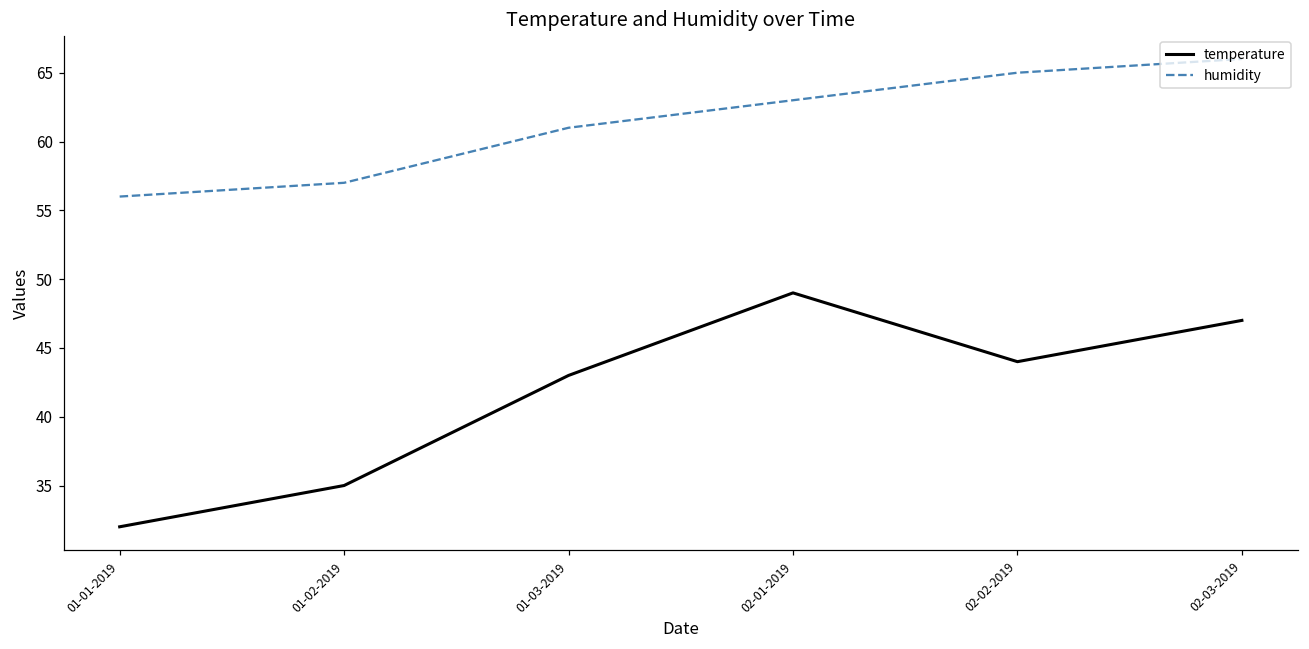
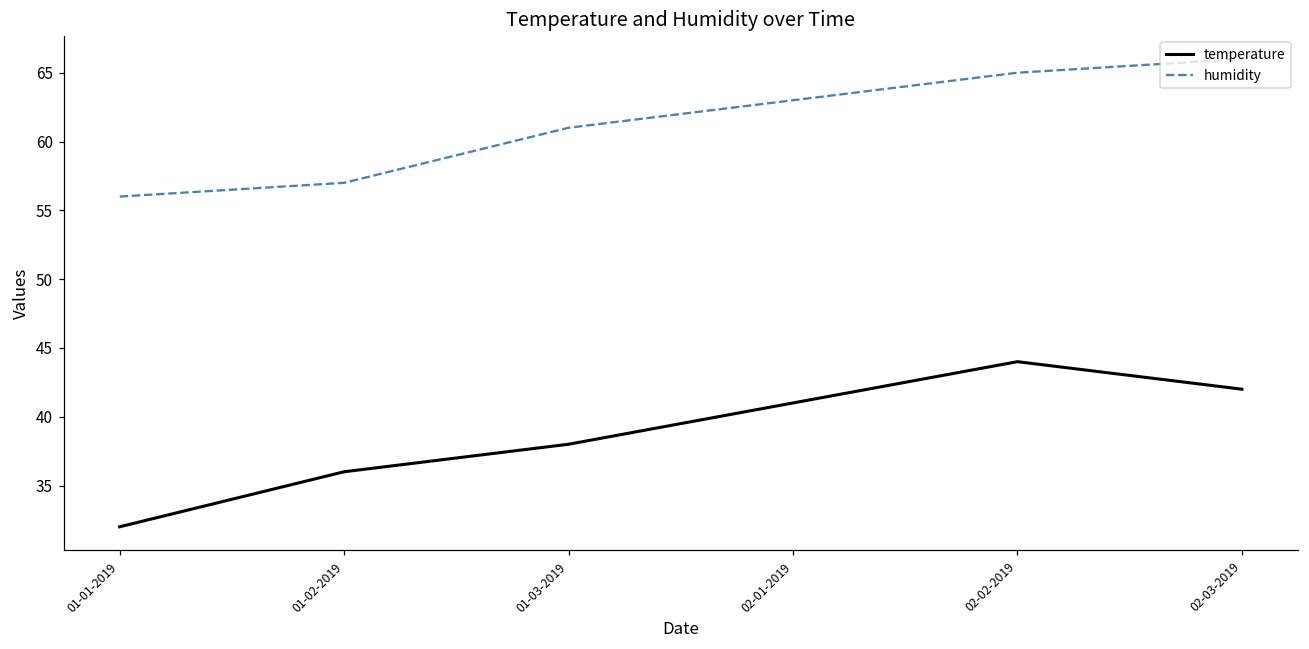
temperature, 01-02-2019: 35 -> 36
temperature, 01-03-2019: 43 -> 38
temperature, 02-01-2019: 49 -> 41
temperature, 02-03-2019: 47 -> 42
